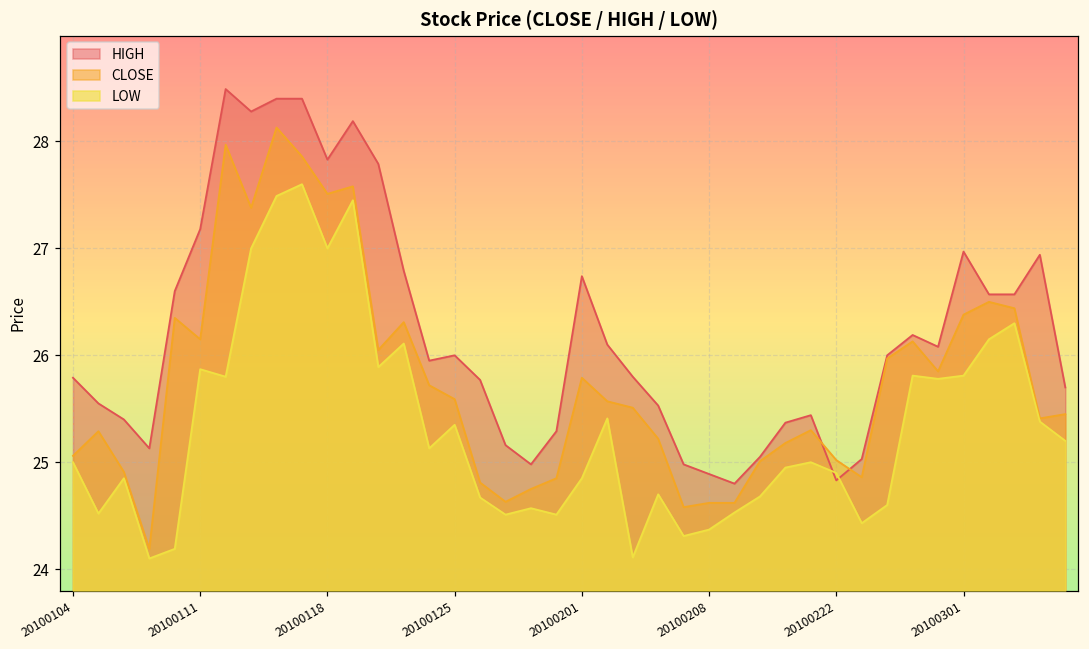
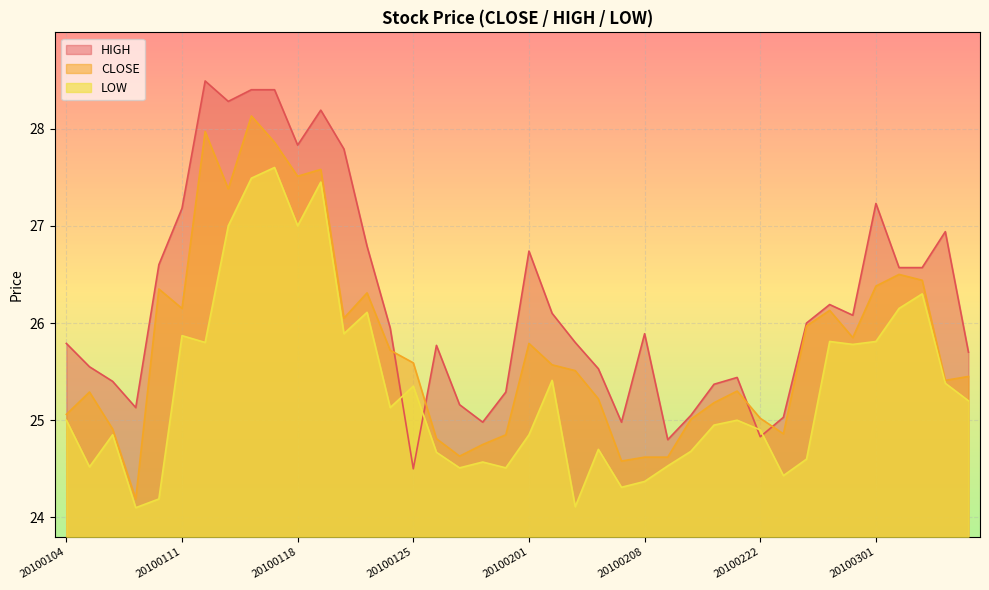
HIGH, 20100125: 26.0 -> 24.5
HIGH, 20100208: 24.9 -> 25.9
HIGH, 20100301: 27.0 -> 27.2
